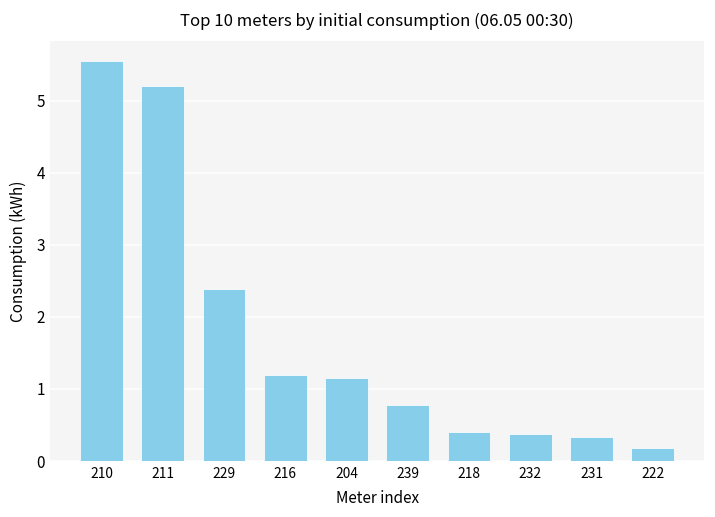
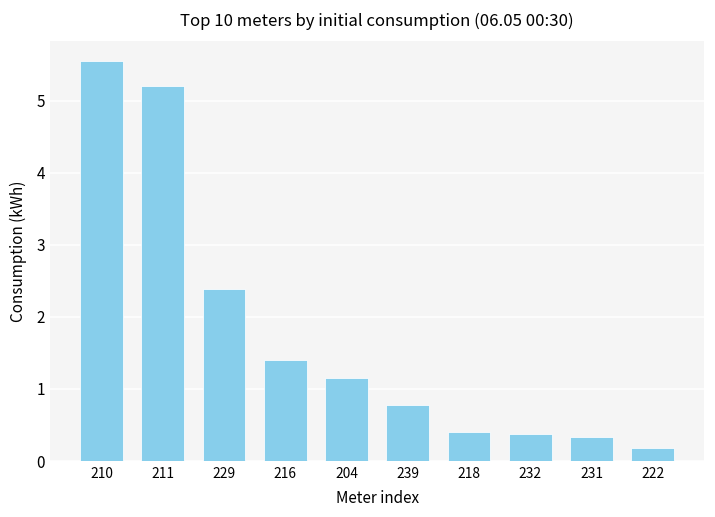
216: 1.2 -> 1.4
